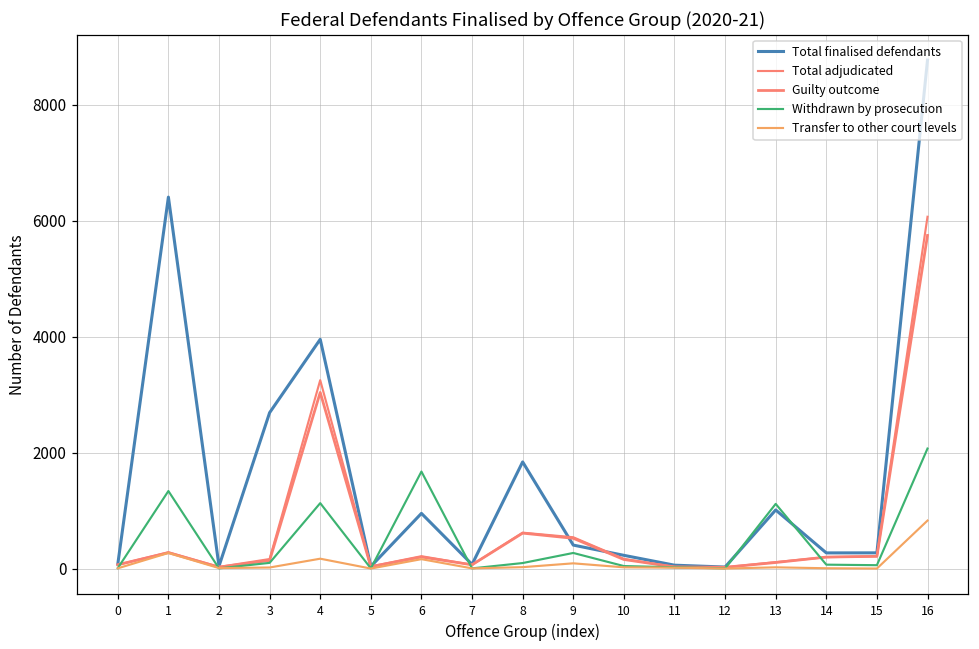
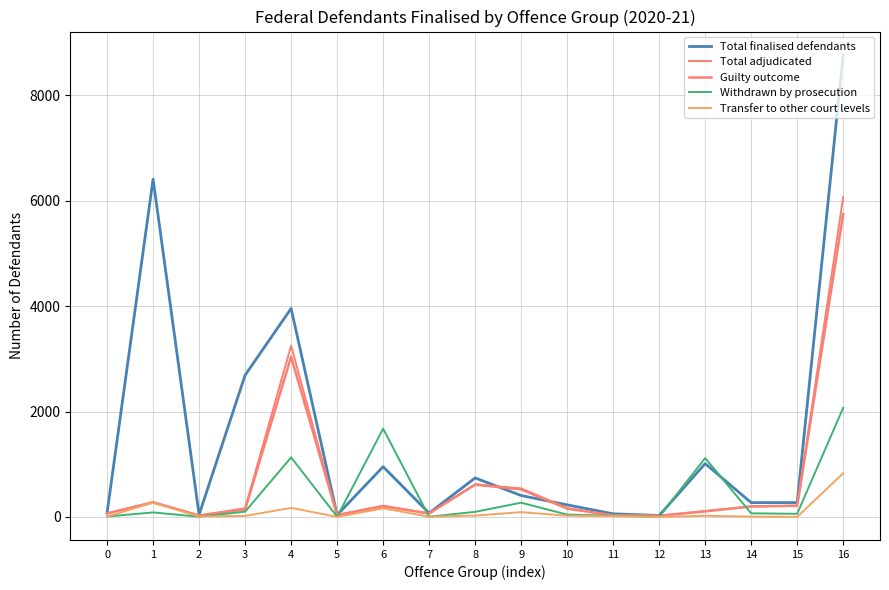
Withdrawn by prosecution, 1: 1300 -> 100
Total finalised defendants, 8: 1800 -> 700
